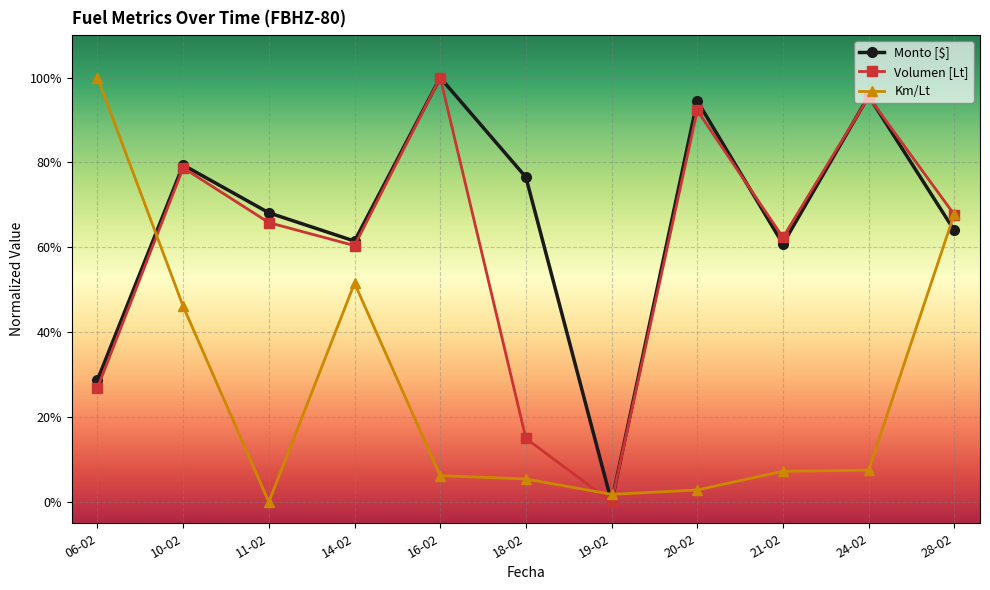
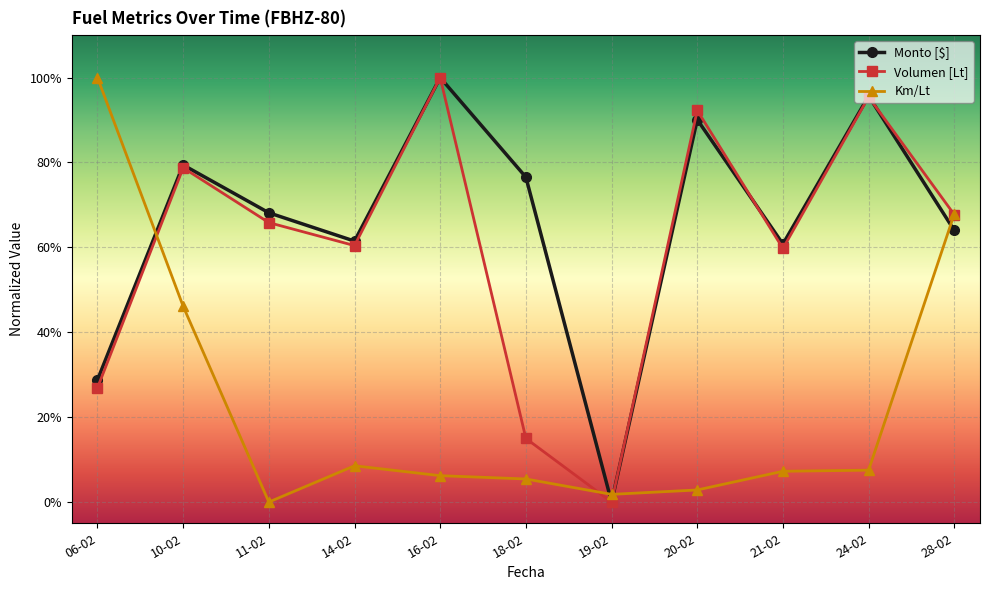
Km/Lt, 14-02: 52% -> 9%
Monto [$], 20-02: 95% -> 90%
Volumen [Lt], 21-02: 62% -> 60%
